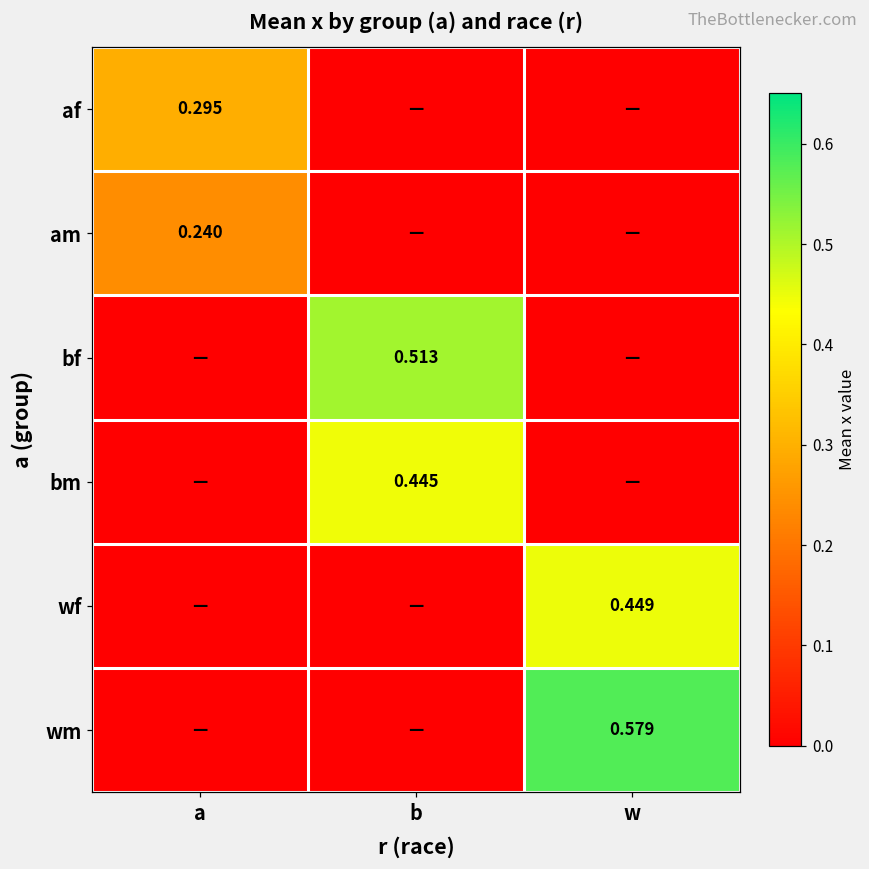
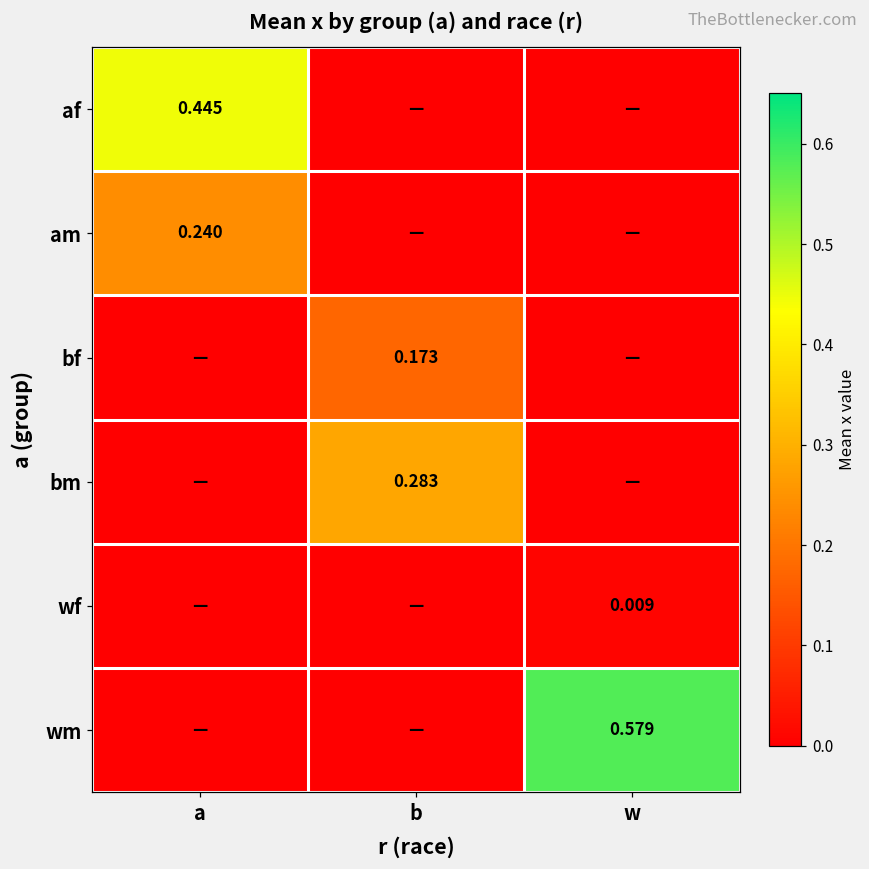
af, a: 0.295 -> 0.445
bf, b: 0.513 -> 0.173
bm, b: 0.445 -> 0.283
wf, w: 0.449 -> 0.009
